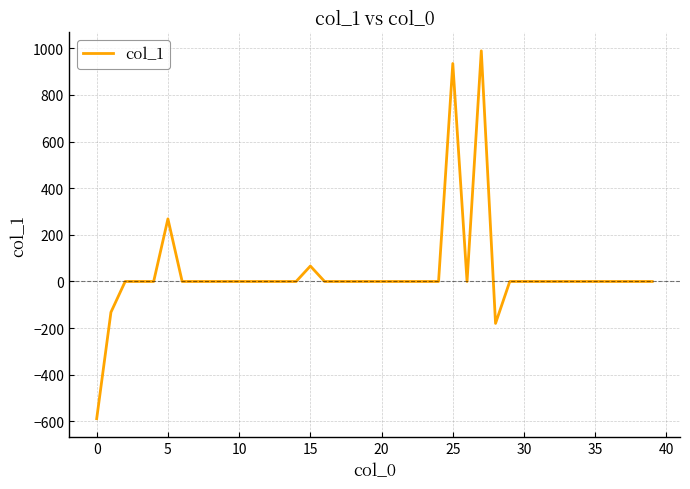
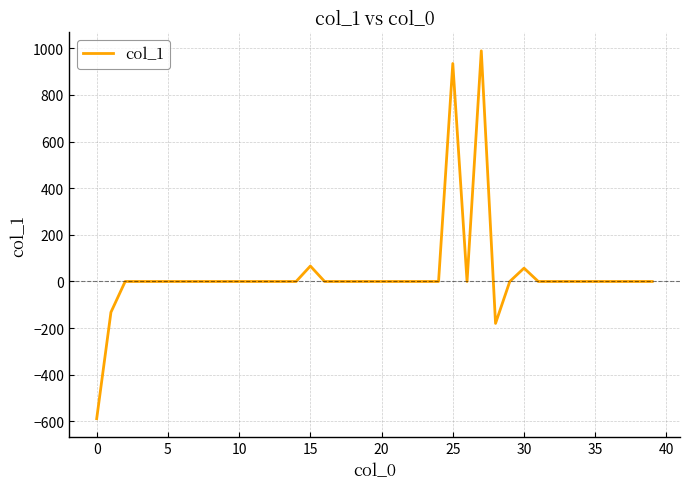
5: 270 -> 0
30: 0 -> 60
